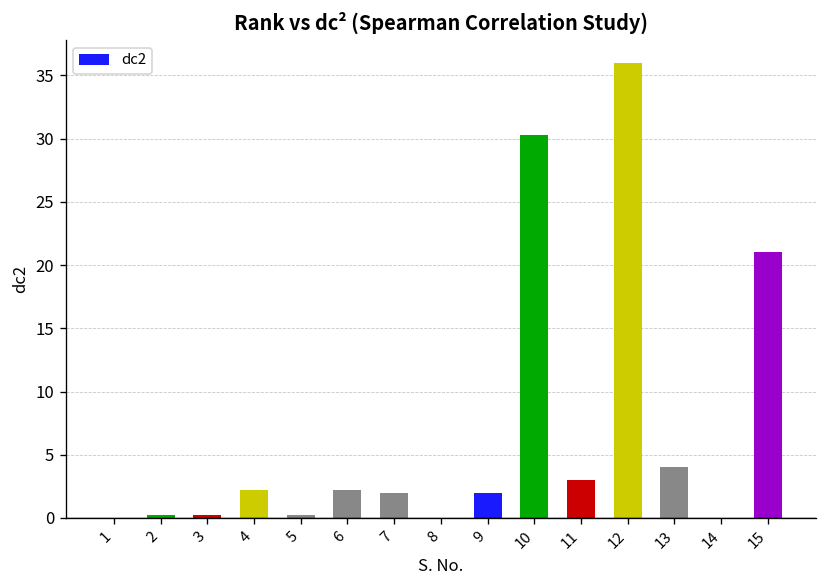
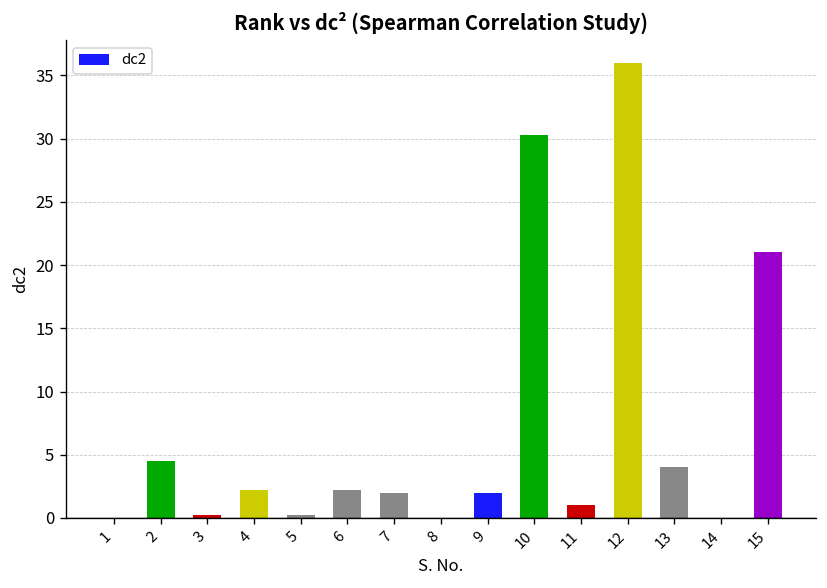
2: 0.3 -> 4.5
11: 3 -> 1
